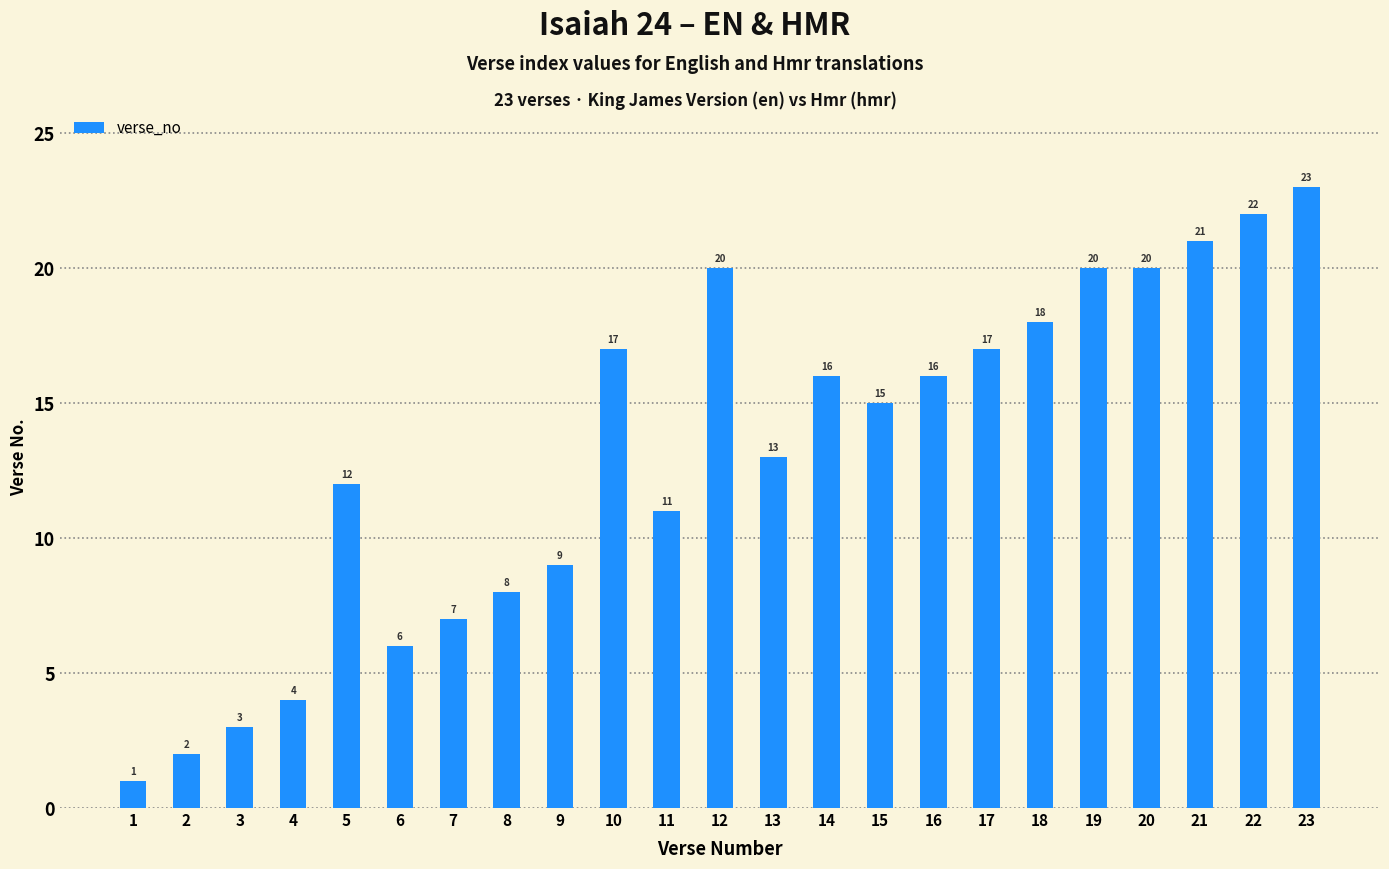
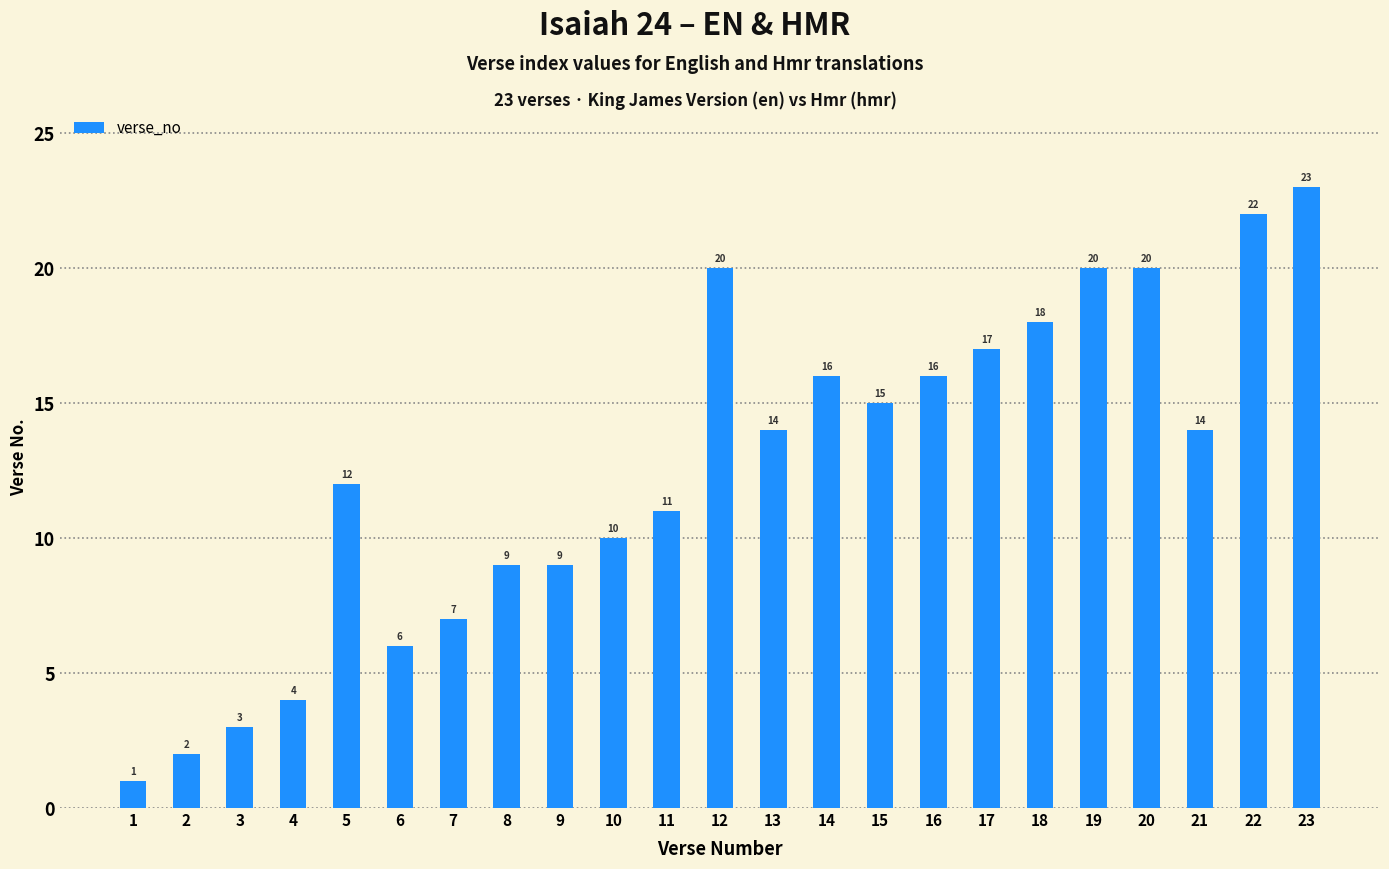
8: 8 -> 9
10: 17 -> 10
13: 13 -> 14
21: 21 -> 14
